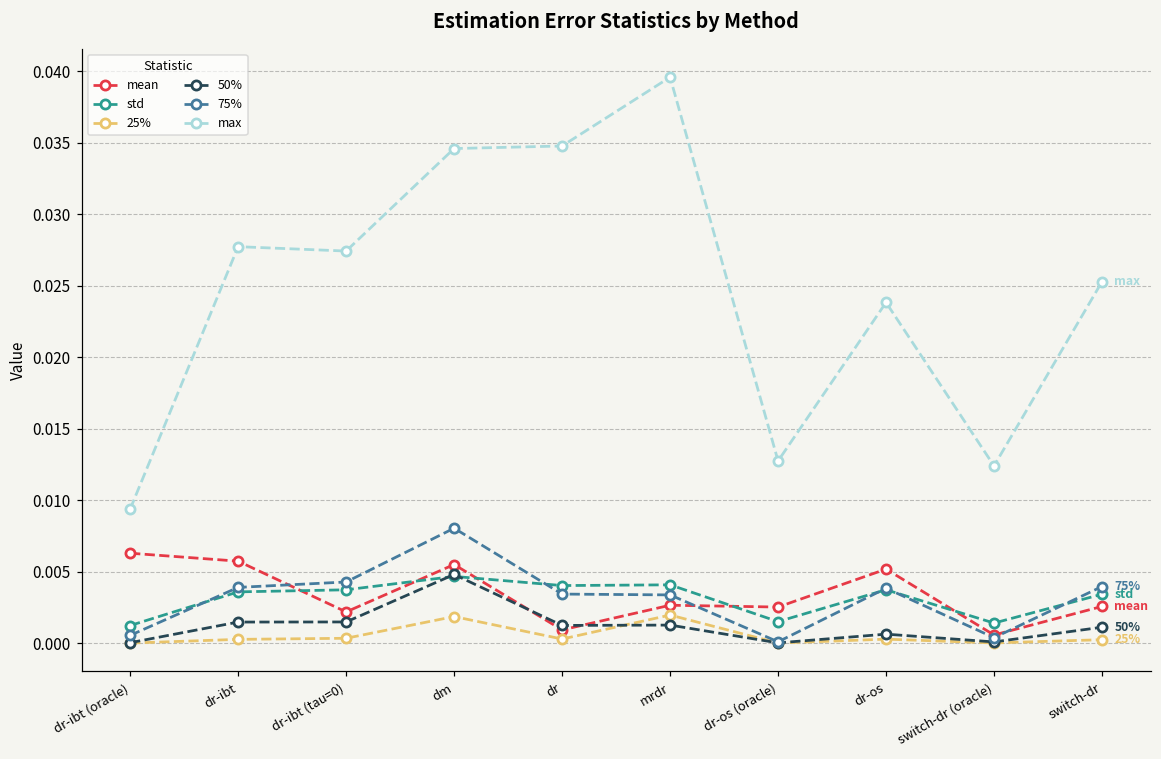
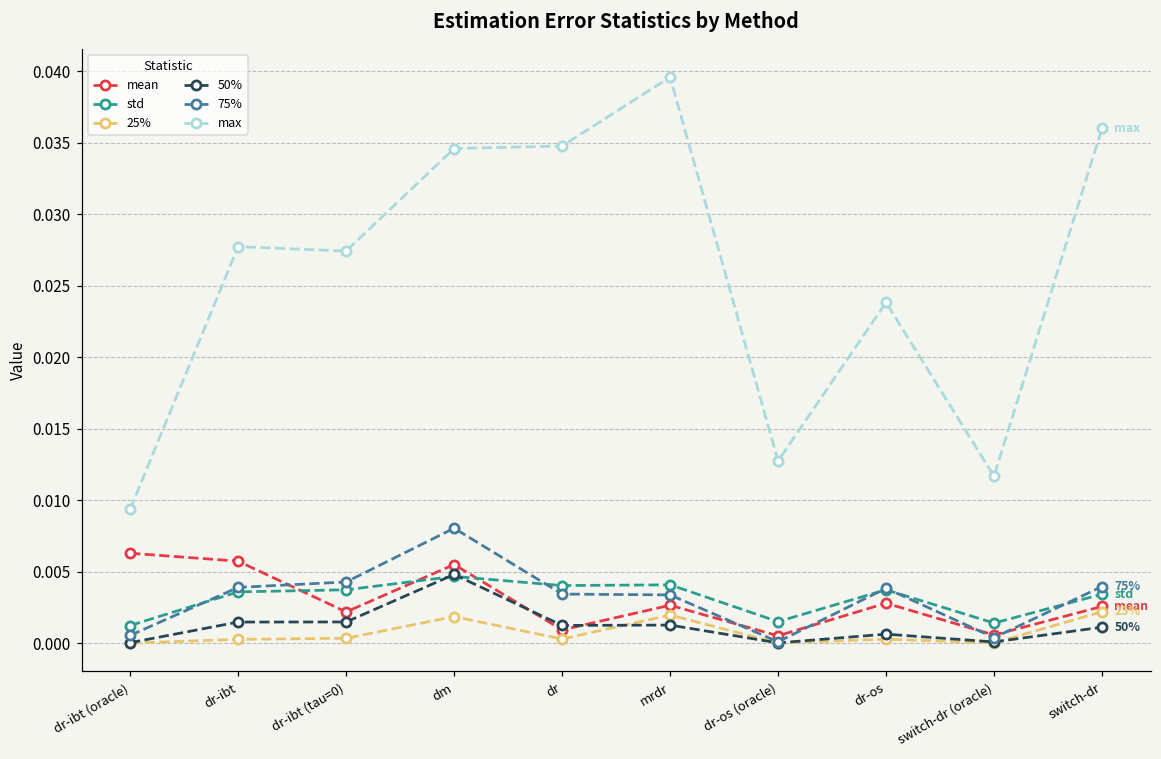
mean, dr-os (oracle): 0.0025 -> 0.0005
mean, dr-os: 0.0052 -> 0.0028
max, switch-dr (oracle): 0.0124 -> 0.0117
25%, switch-dr: 0.0002 -> 0.0022
max, switch-dr: 0.0253 -> 0.0360
